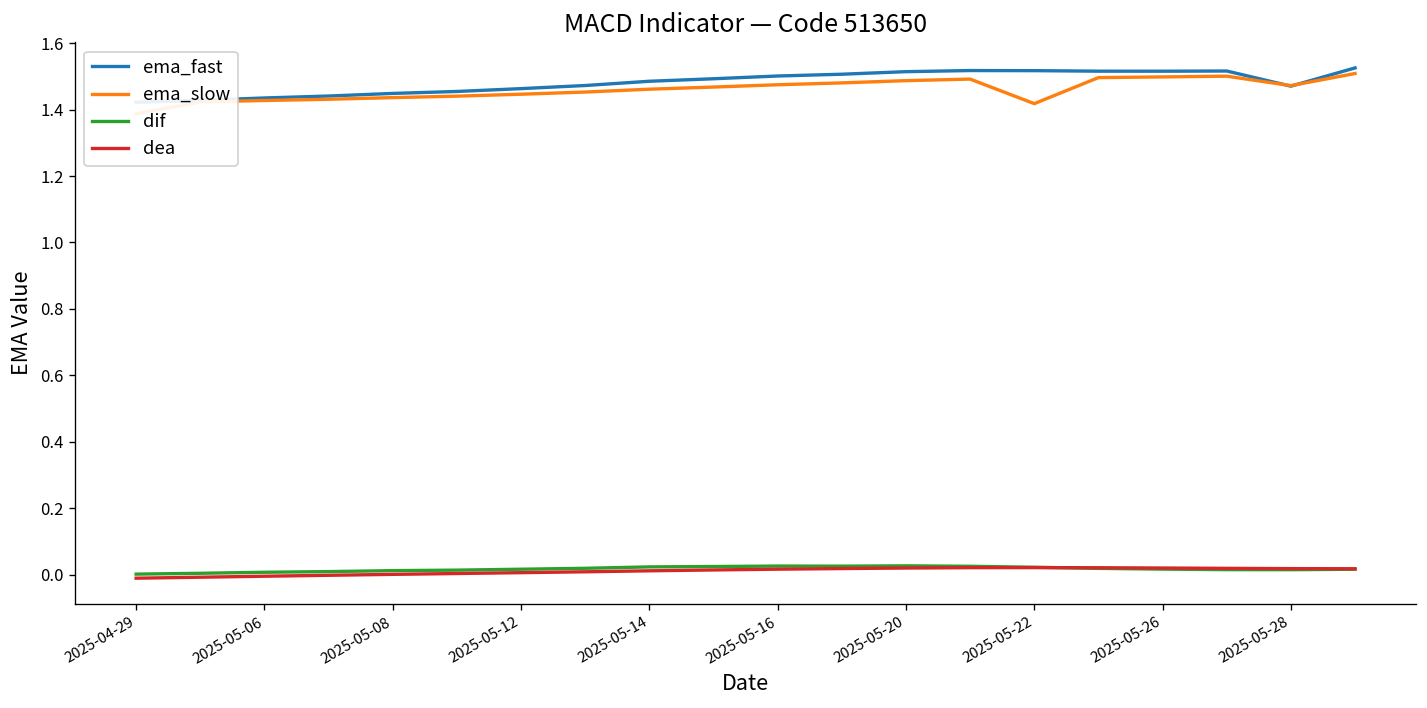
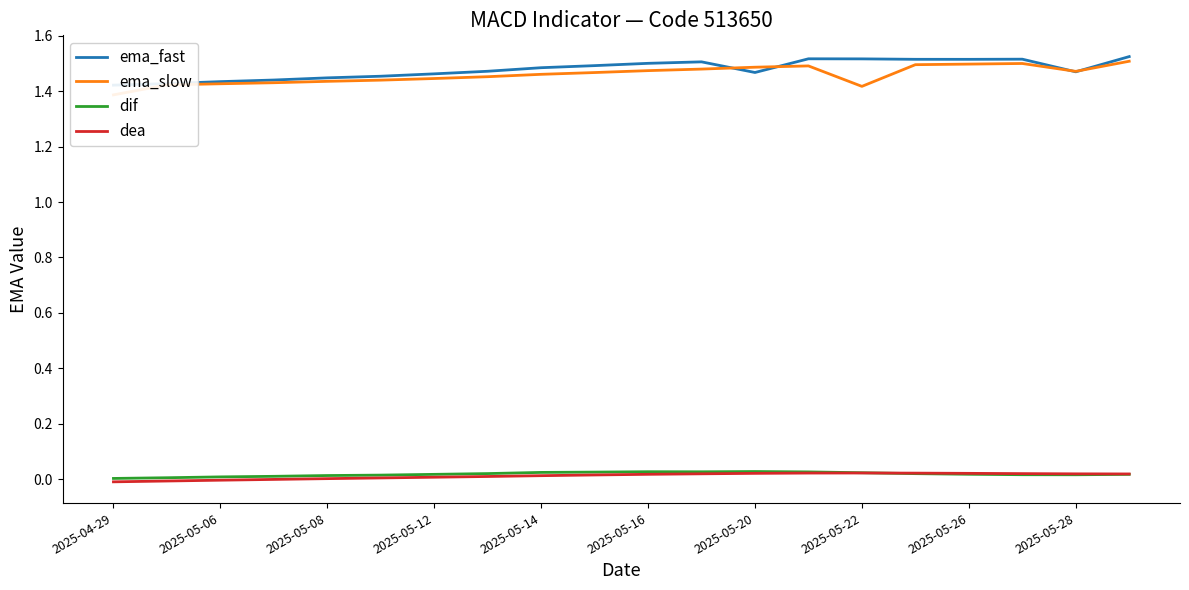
ema_fast, 2025-05-20: 1.51 -> 1.47
